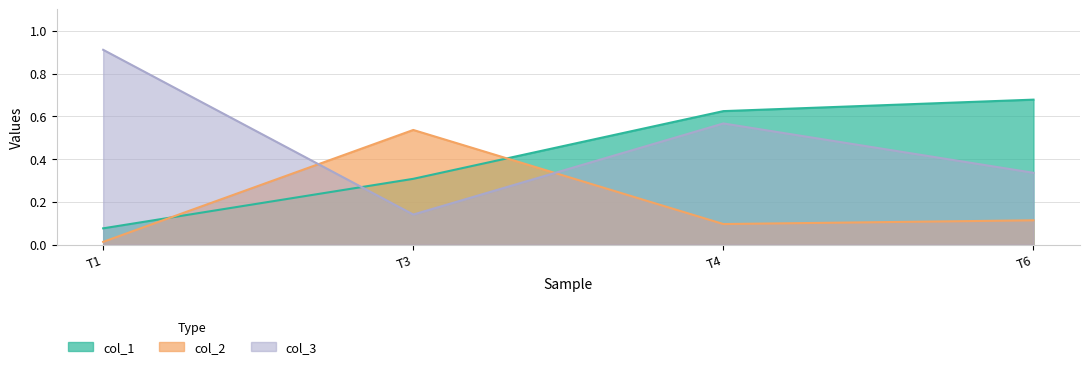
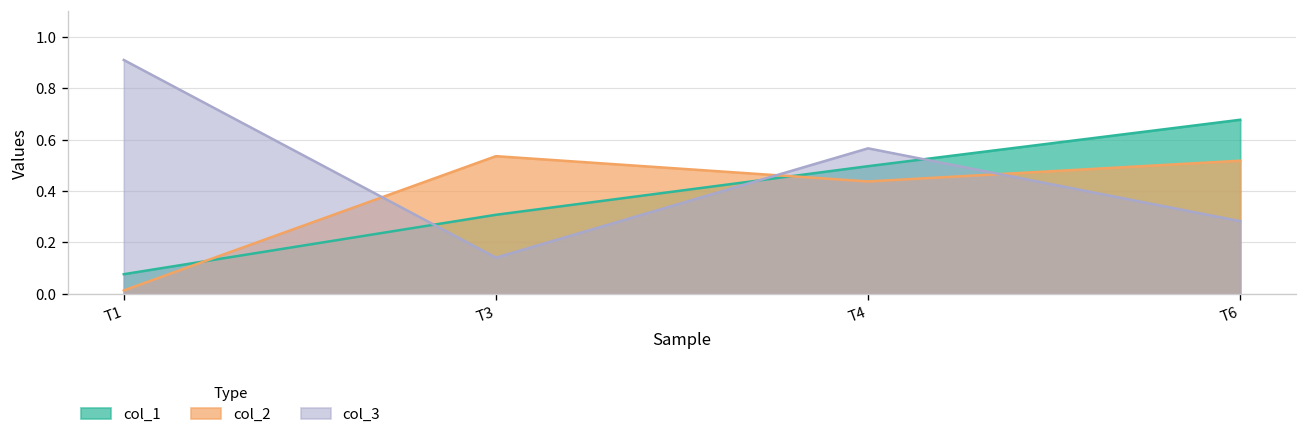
col_1, T4: 0.62 -> 0.50
col_2, T4: 0.10 -> 0.44
col_2, T6: 0.11 -> 0.52
col_3, T6: 0.34 -> 0.28
